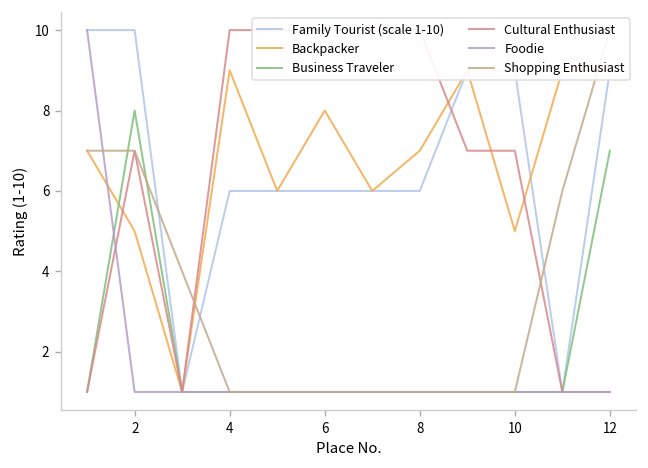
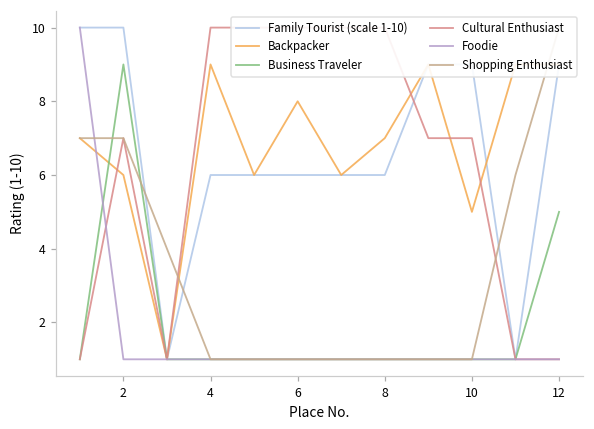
Backpacker, 2: 5 -> 6
Business Traveler, 2: 8 -> 9
Business Traveler, 12: 7 -> 5
